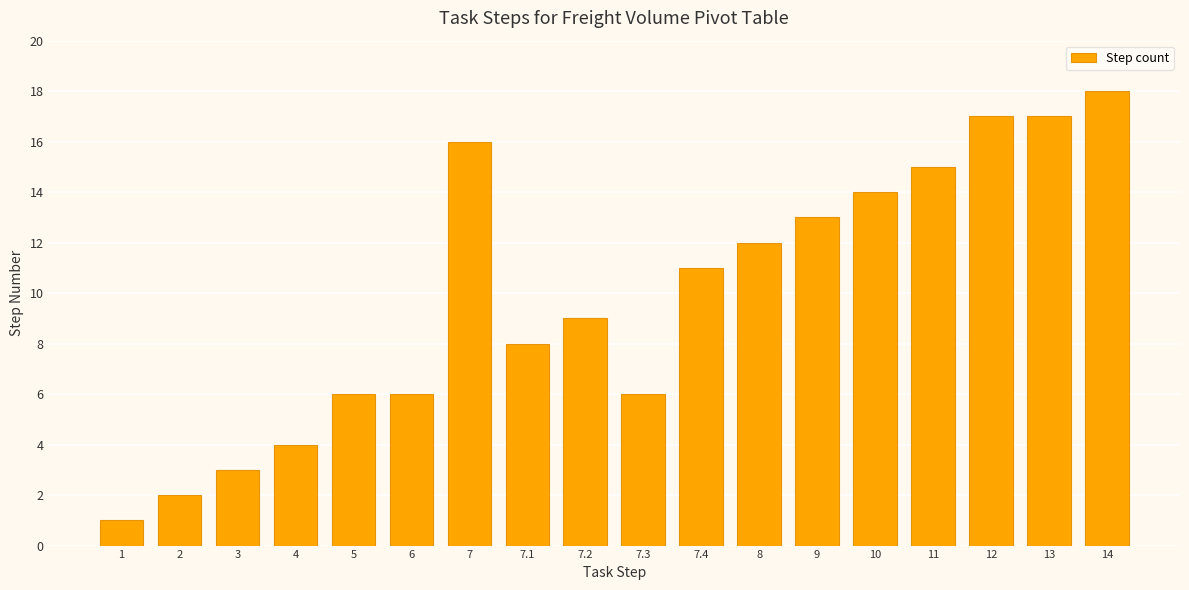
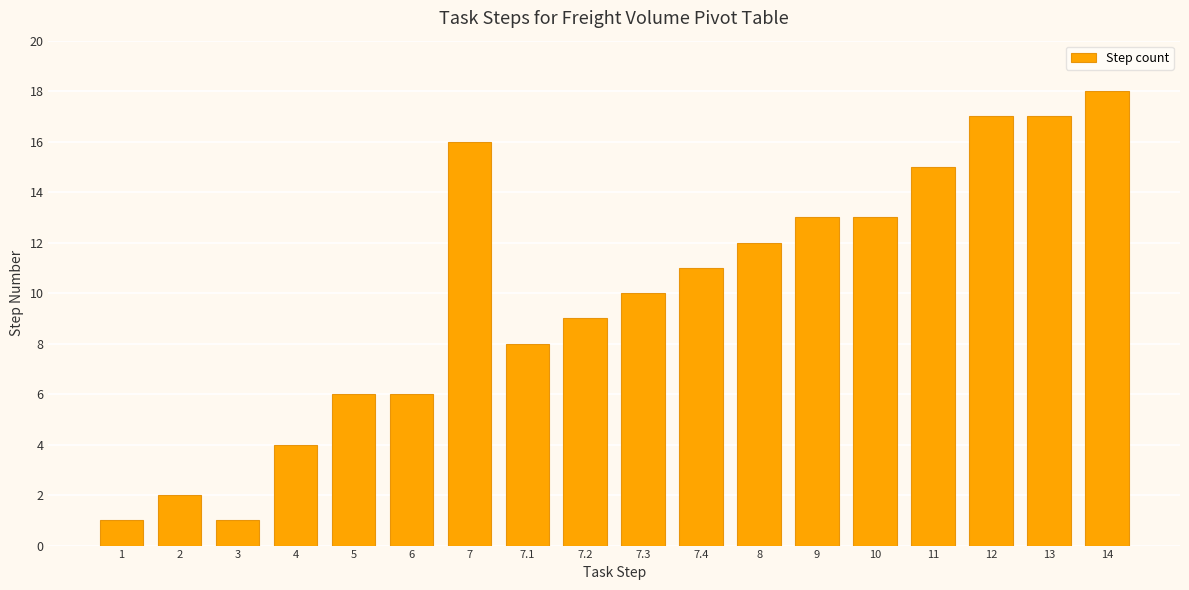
3: 3 -> 1
7.3: 6 -> 10
10: 14 -> 13
